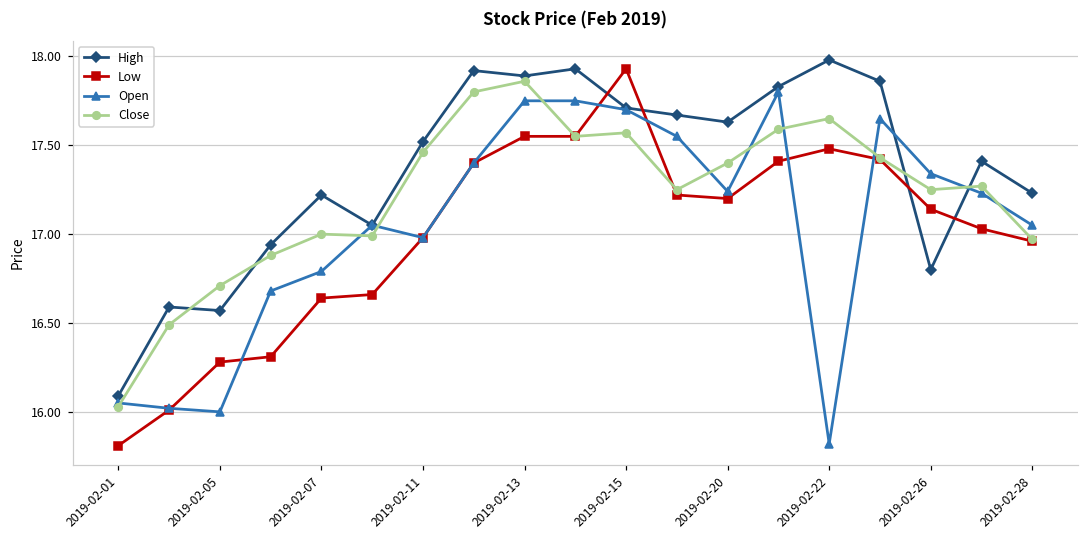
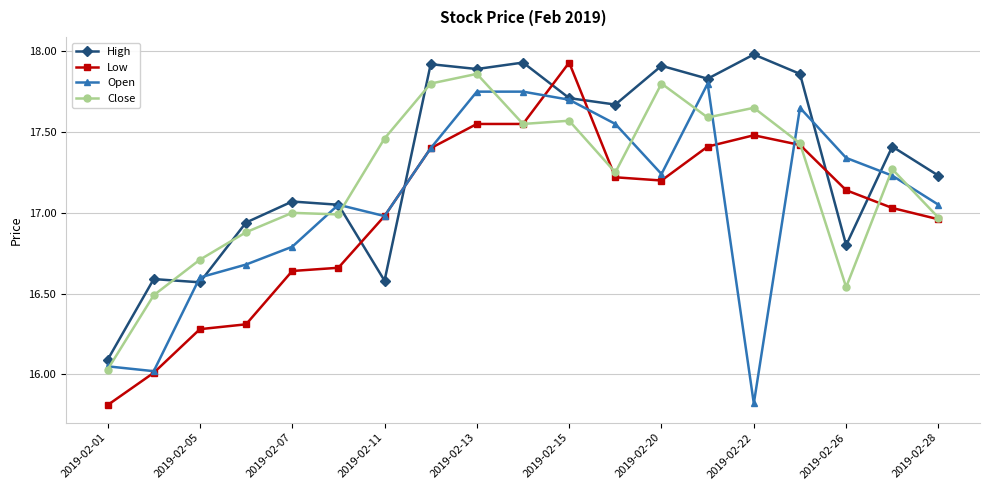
Open, 2019-02-05: 16.0 -> 16.6
High, 2019-02-07: 17.22 -> 17.07
High, 2019-02-11: 17.52 -> 16.58
High, 2019-02-20: 17.63 -> 17.91
Close, 2019-02-20: 17.4 -> 17.8
Close, 2019-02-26: 17.25 -> 16.54
